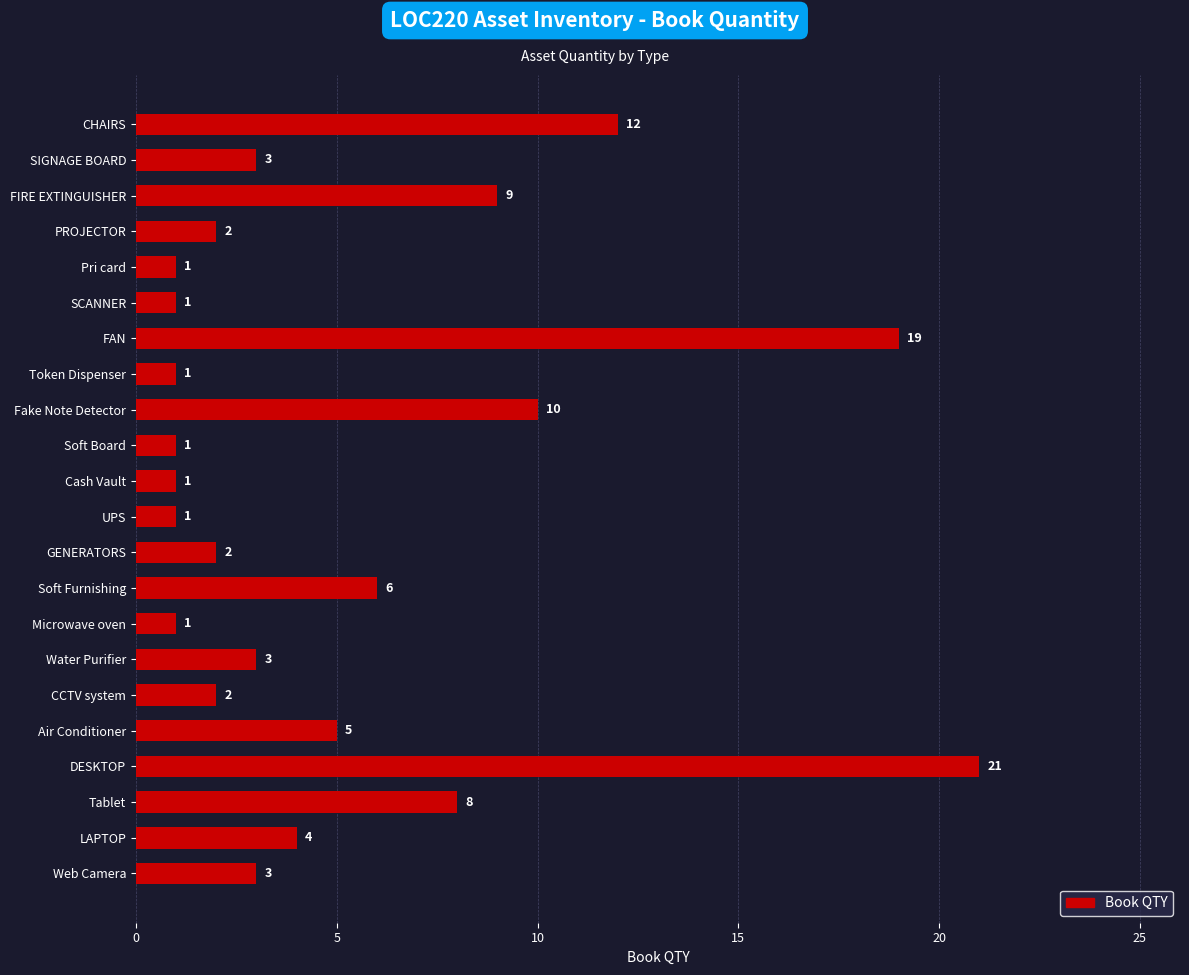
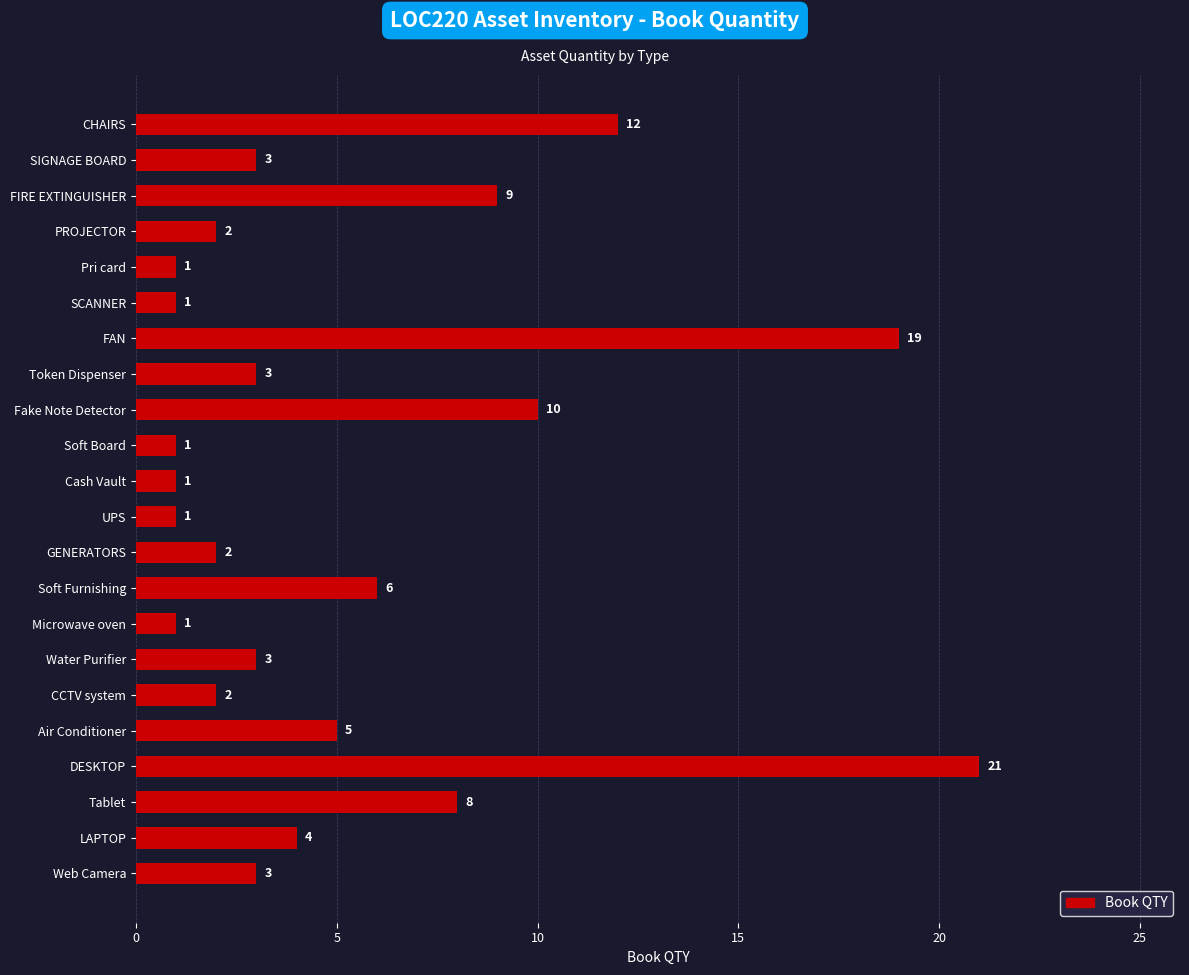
Token Dispenser: 1 -> 3
